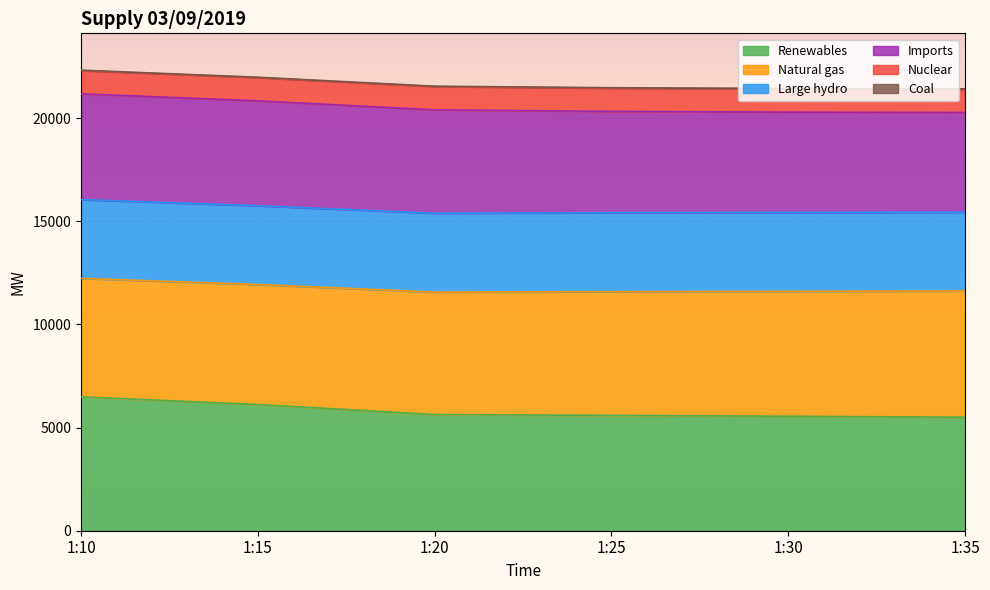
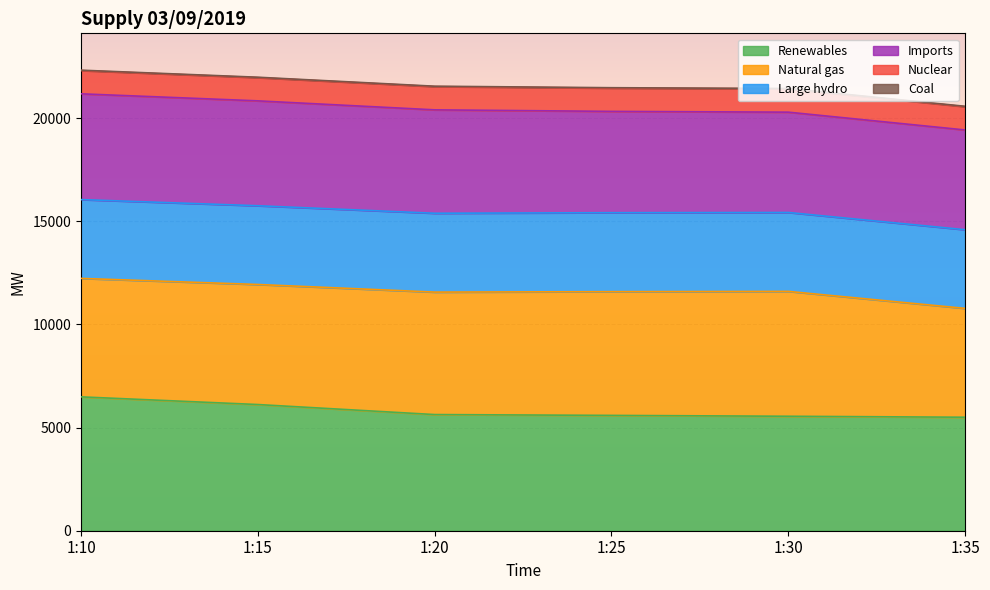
Natural gas, 1:35: 6100 -> 5300
